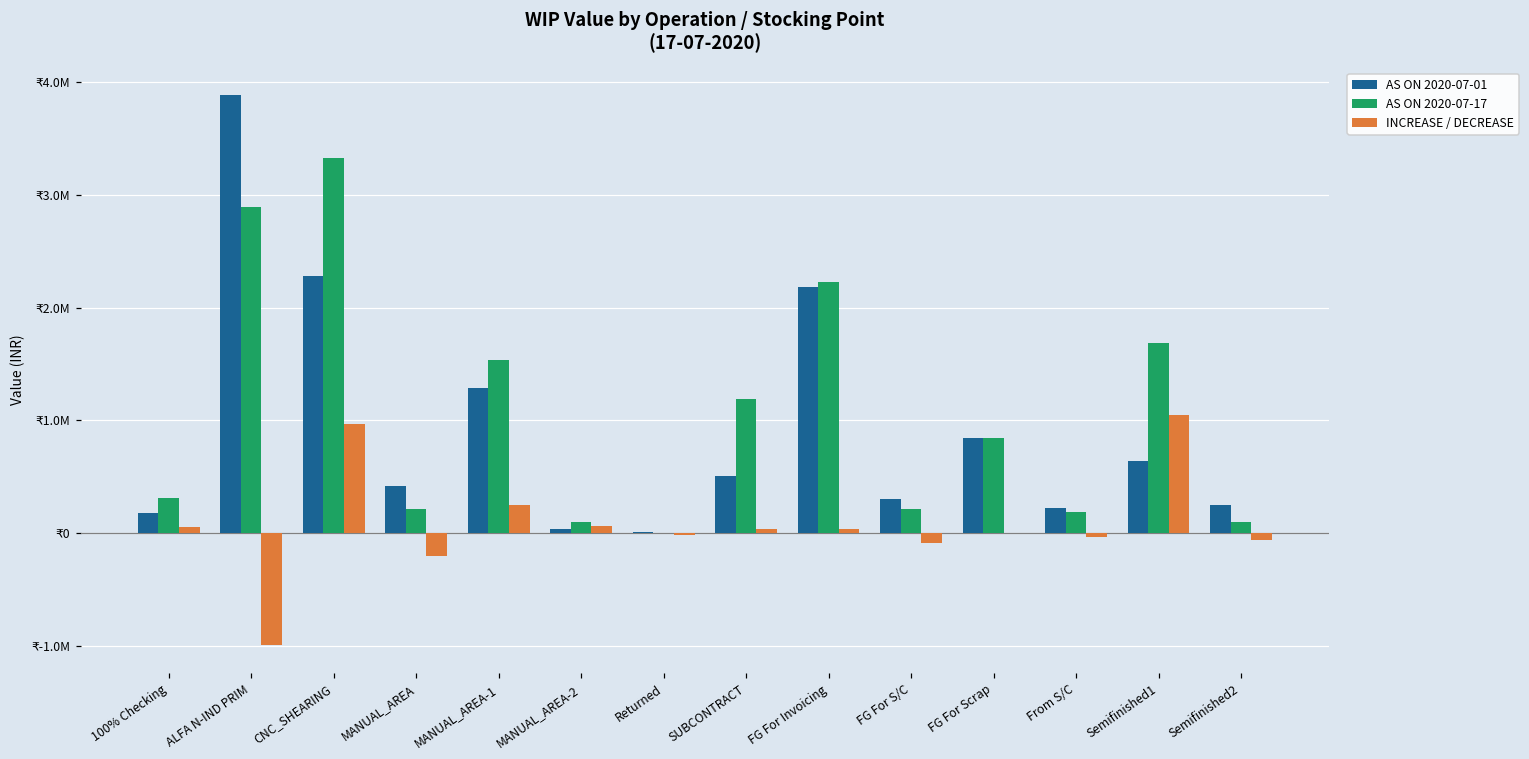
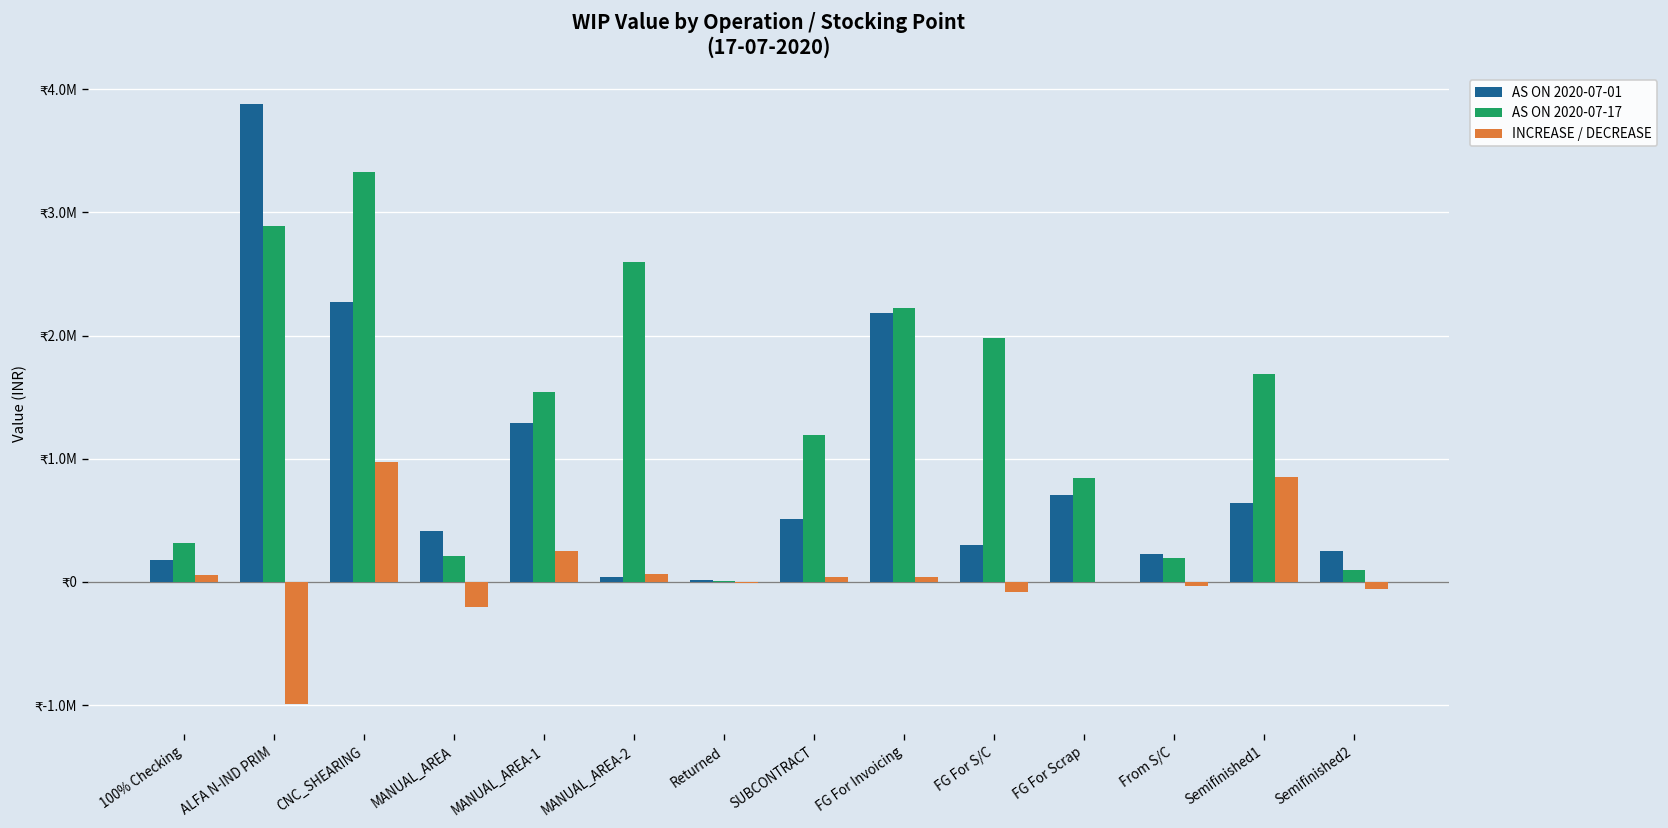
AS ON 2020-07-17, MANUAL_AREA-2: ₹100000 -> ₹2590000
AS ON 2020-07-17, FG For S/C: ₹220000 -> ₹1980000
AS ON 2020-07-01, FG For Scrap: ₹840000 -> ₹700000
INCREASE / DECREASE, Semifinished1: ₹1050000 -> ₹850000
